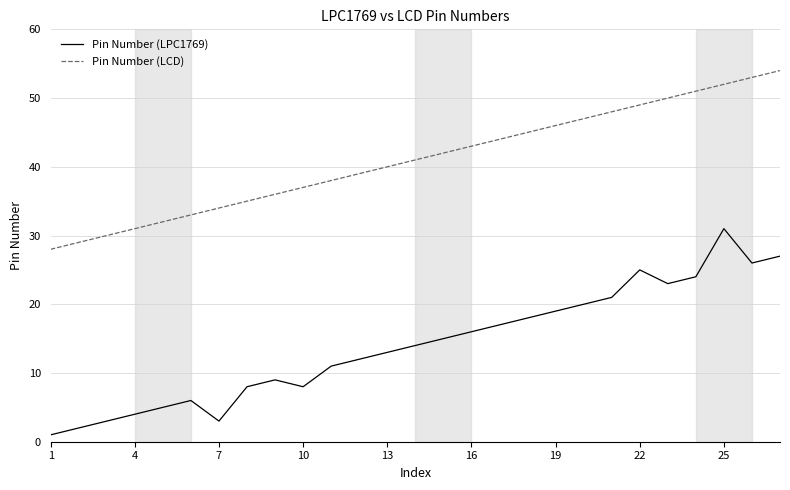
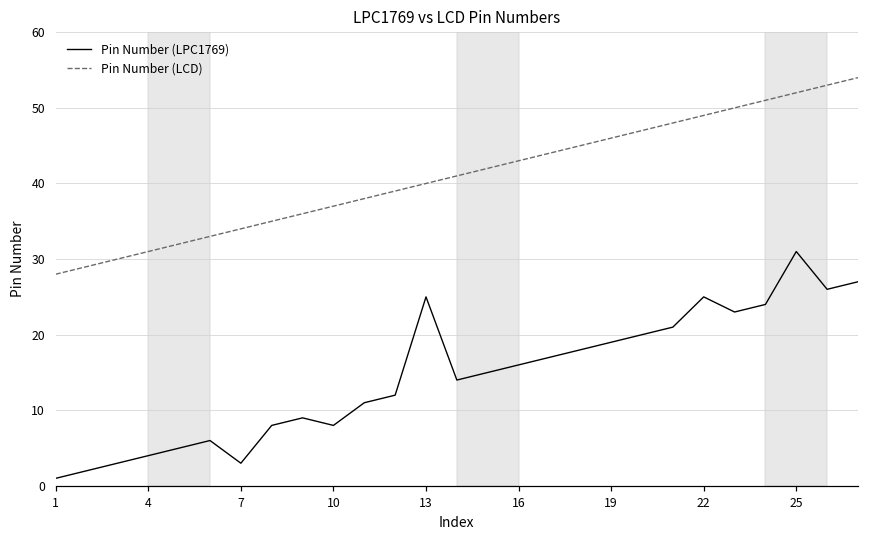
Pin Number (LPC1769), 13: 13 -> 25
